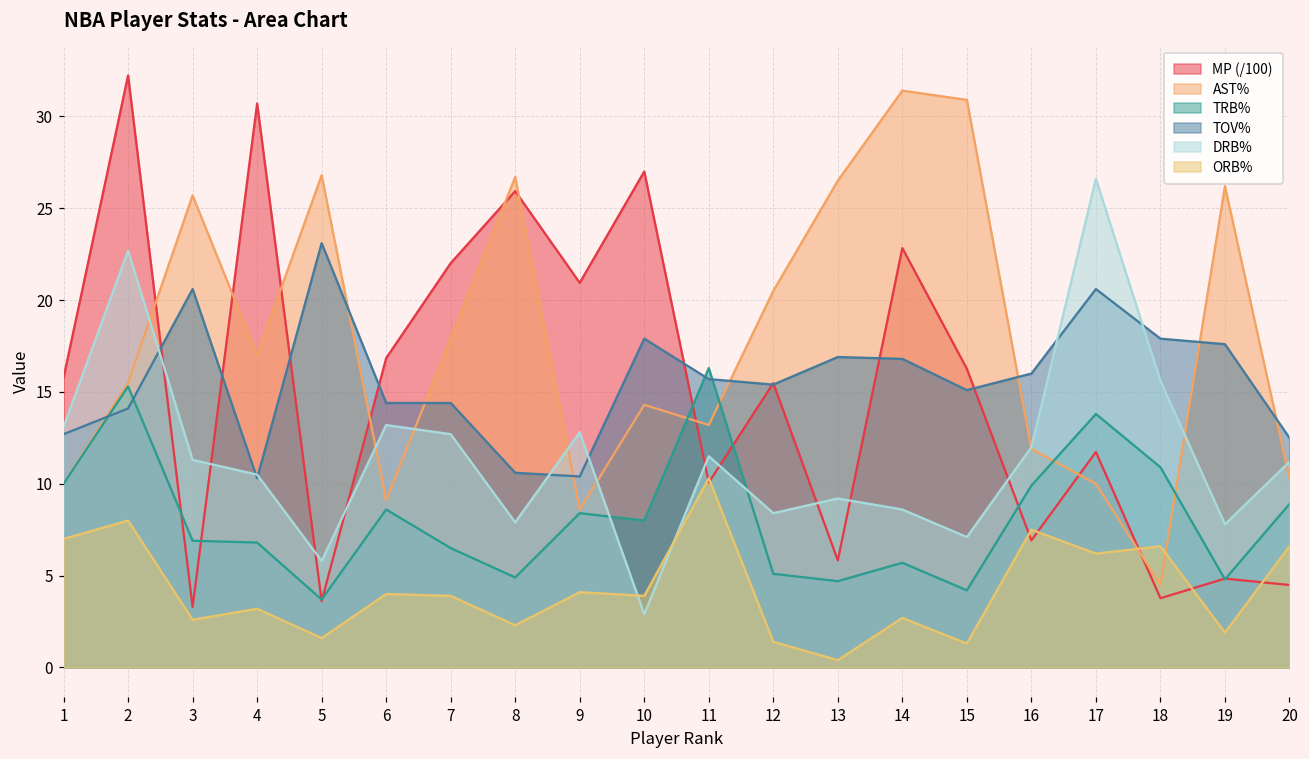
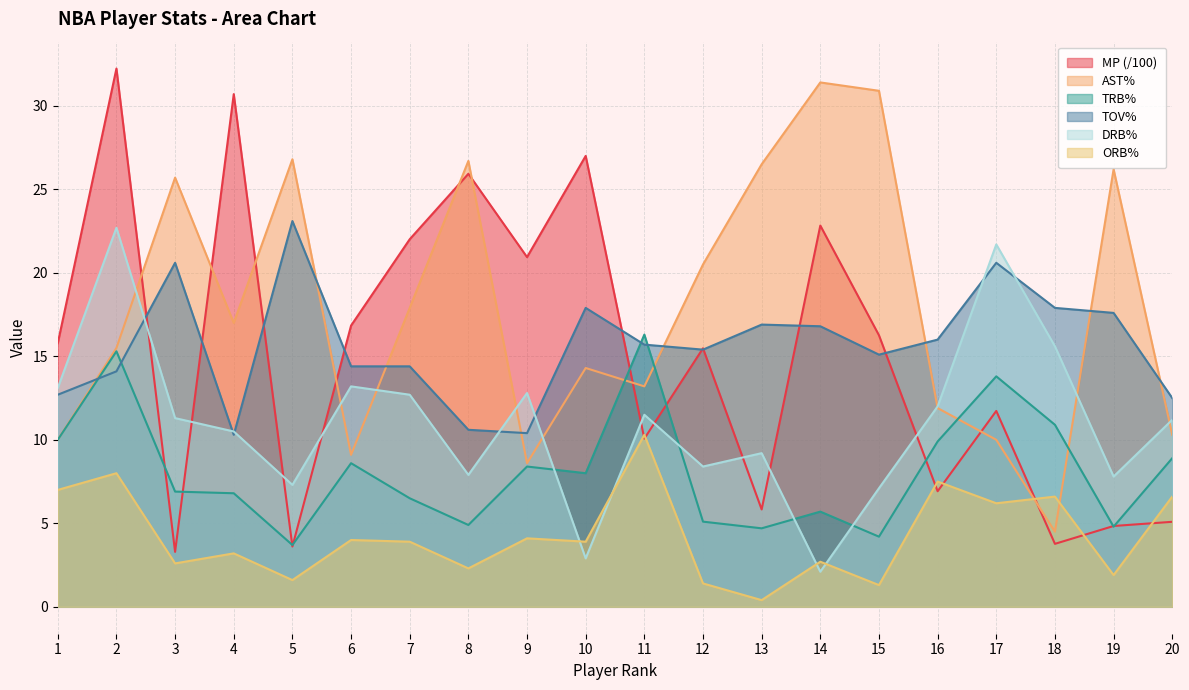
DRB%, 5: 5.8 -> 7.3
DRB%, 14: 8.6 -> 2.1
DRB%, 17: 26.6 -> 21.7
MP (/100), 20: 4.5 -> 5.1
